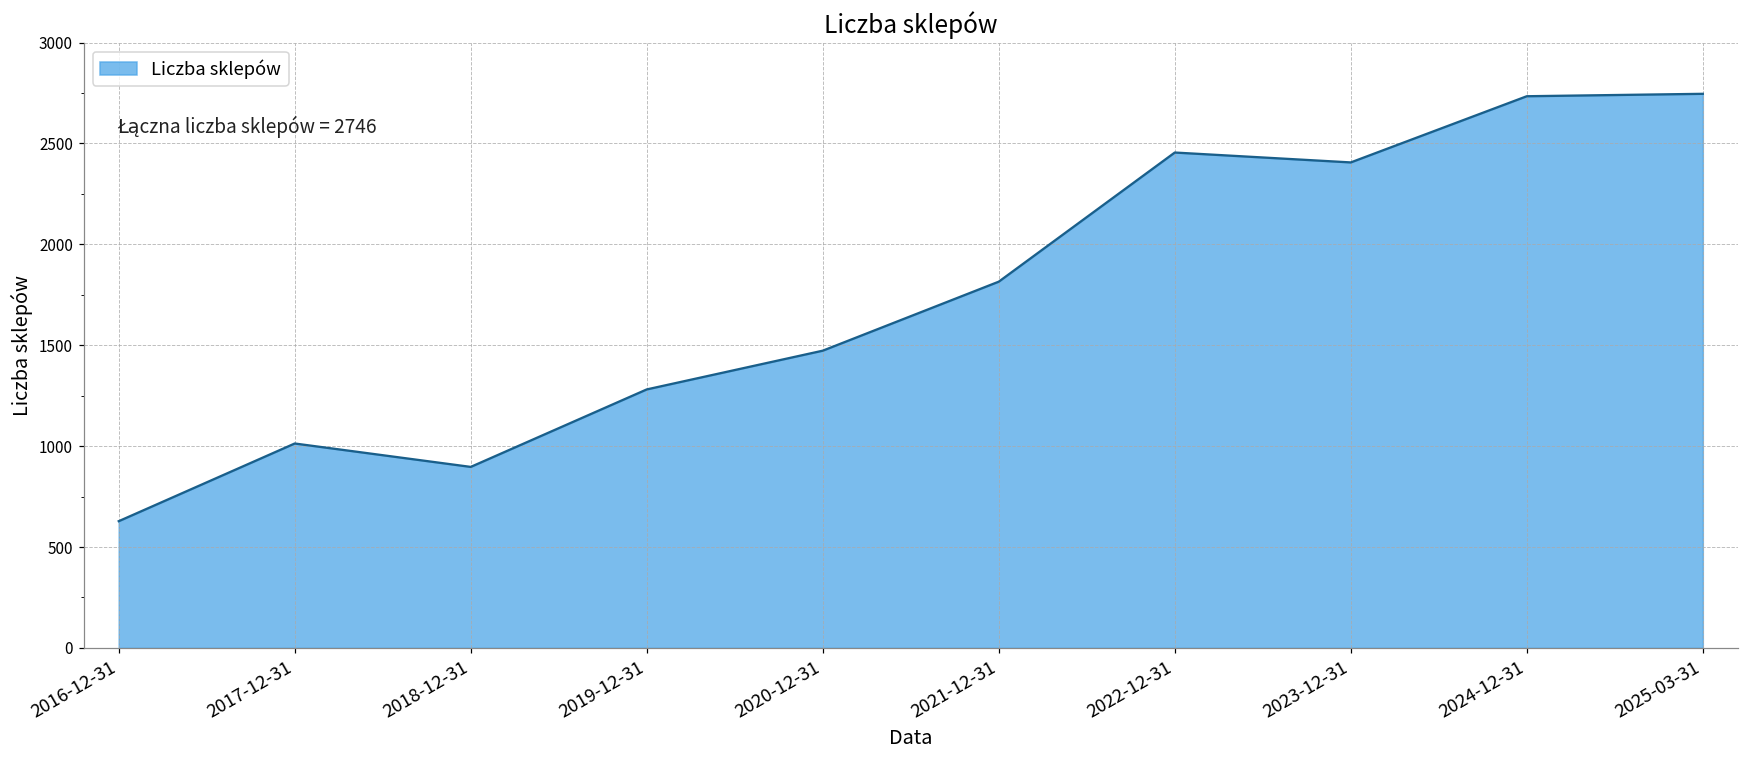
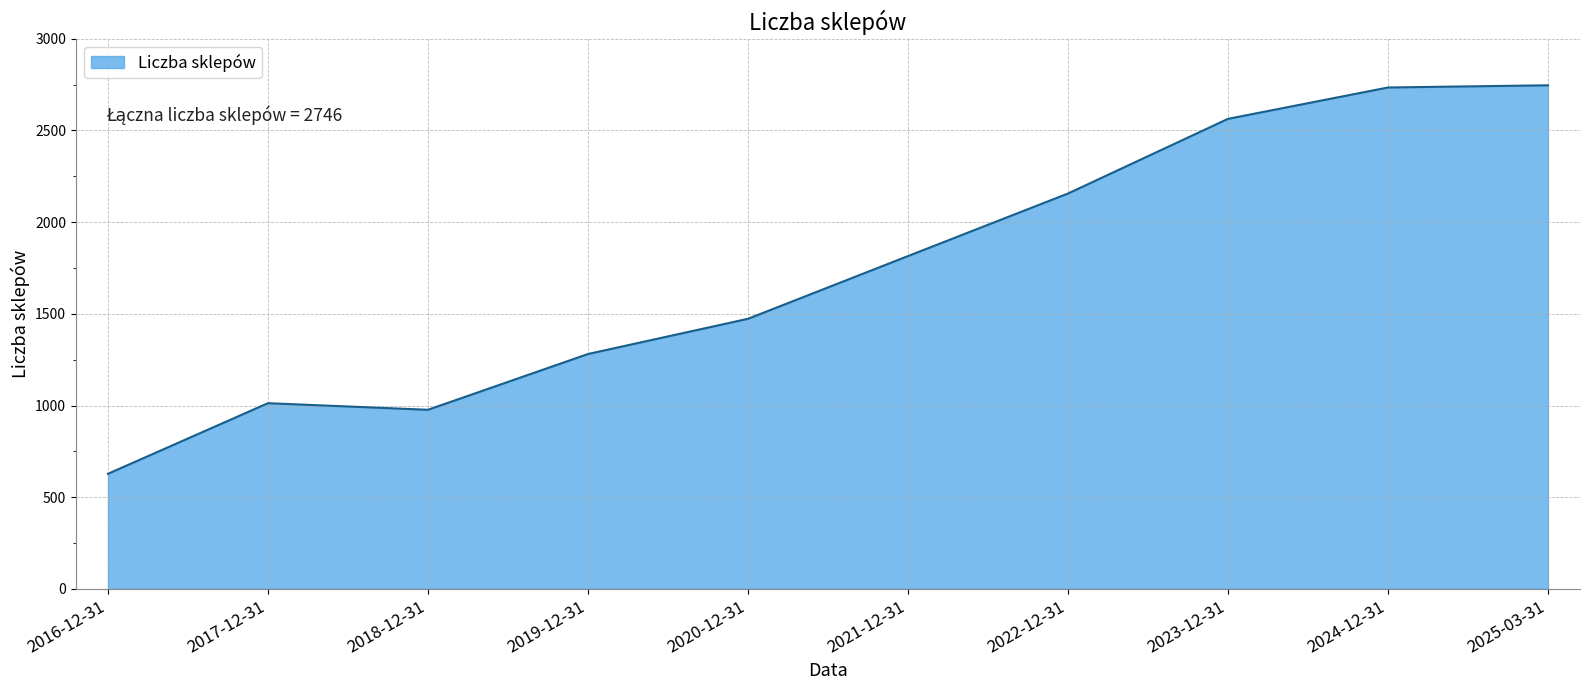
2018-12-31: 900 -> 980
2022-12-31: 2460 -> 2160
2023-12-31: 2410 -> 2560
